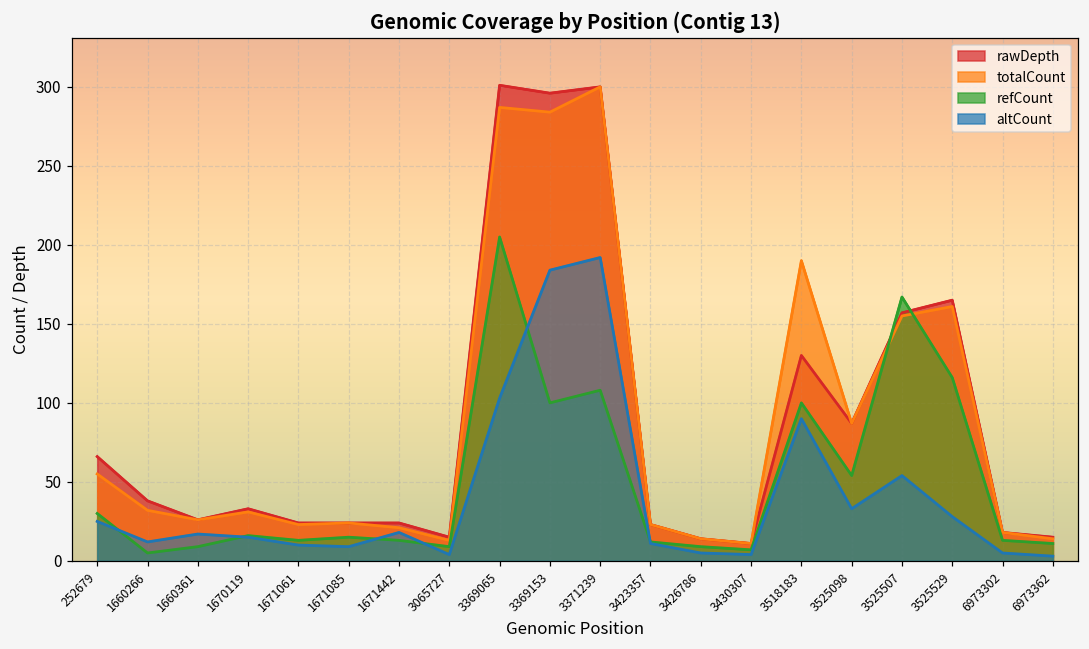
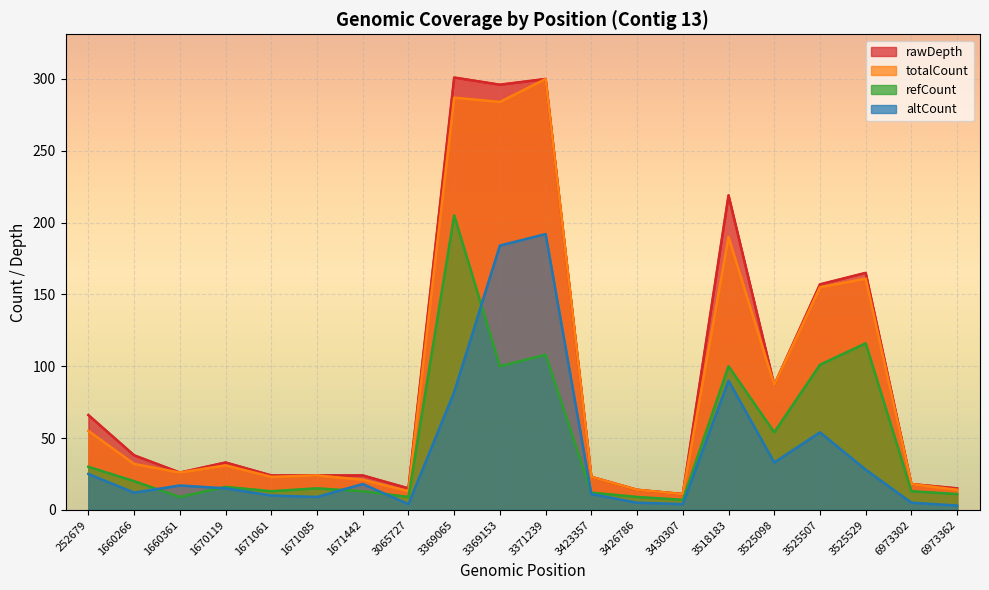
refCount, 1660266: 5 -> 20
altCount, 3369065: 103 -> 82
rawDepth, 3518183: 130 -> 219
refCount, 3525507: 167 -> 101
